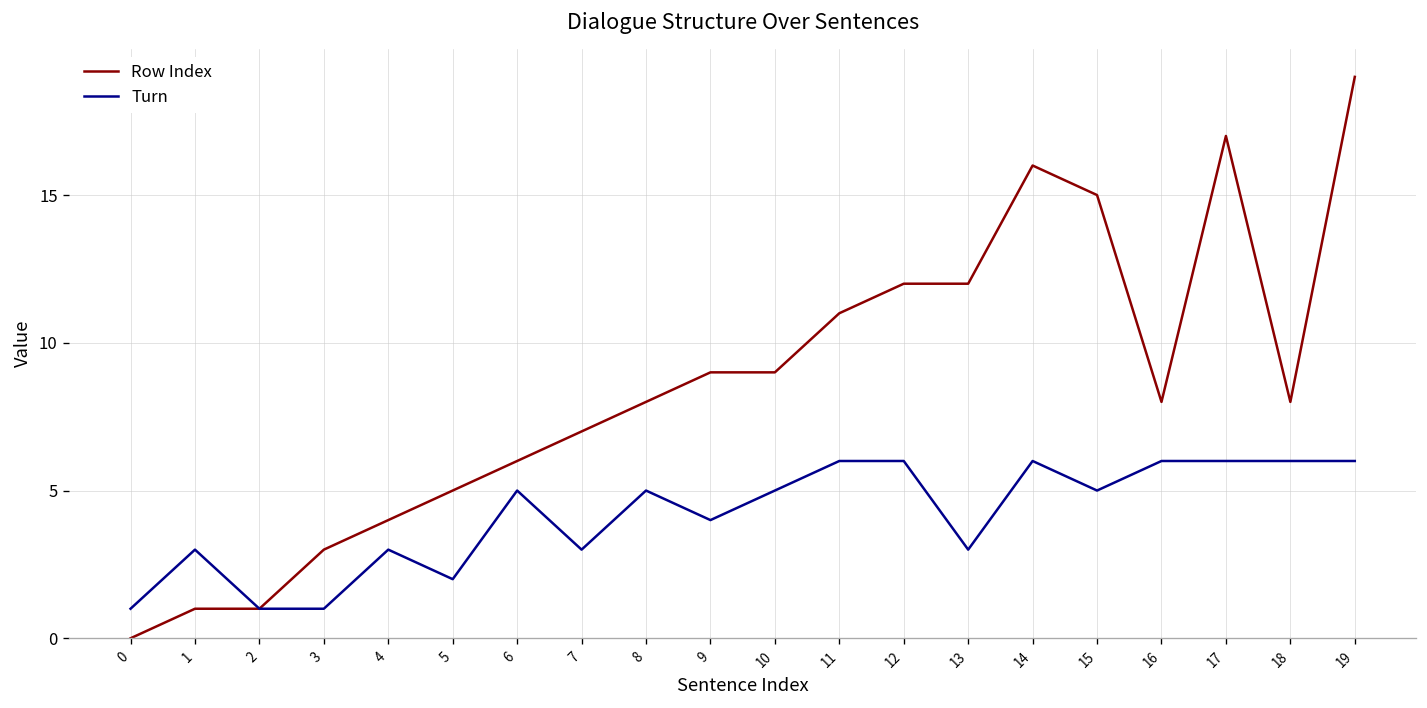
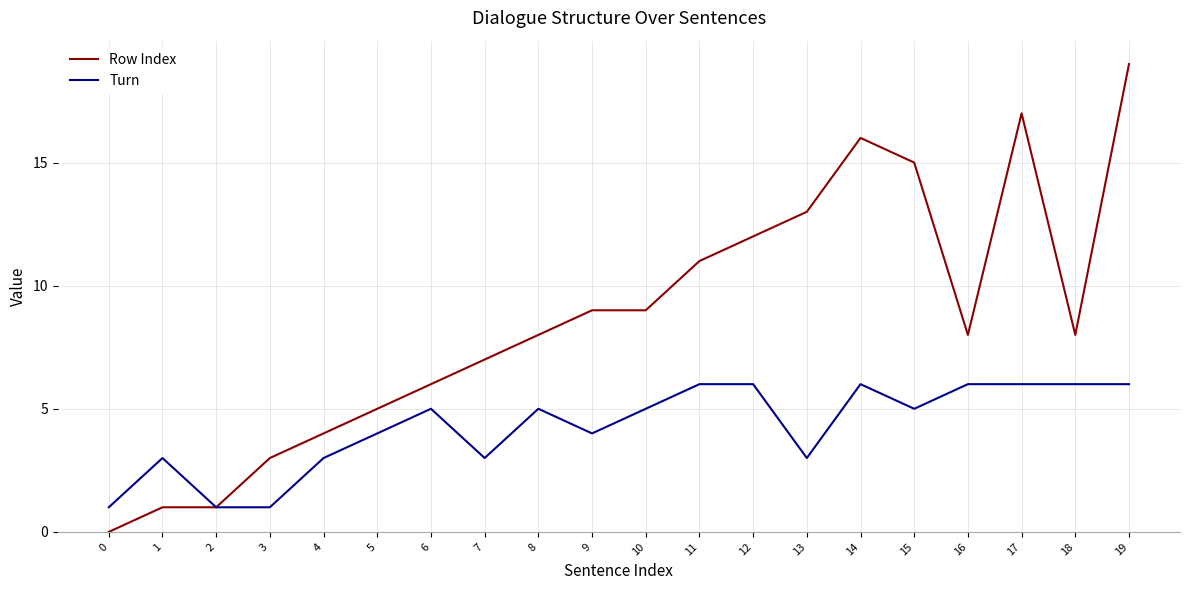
Turn, 5: 2 -> 4
Row Index, 13: 12 -> 13
